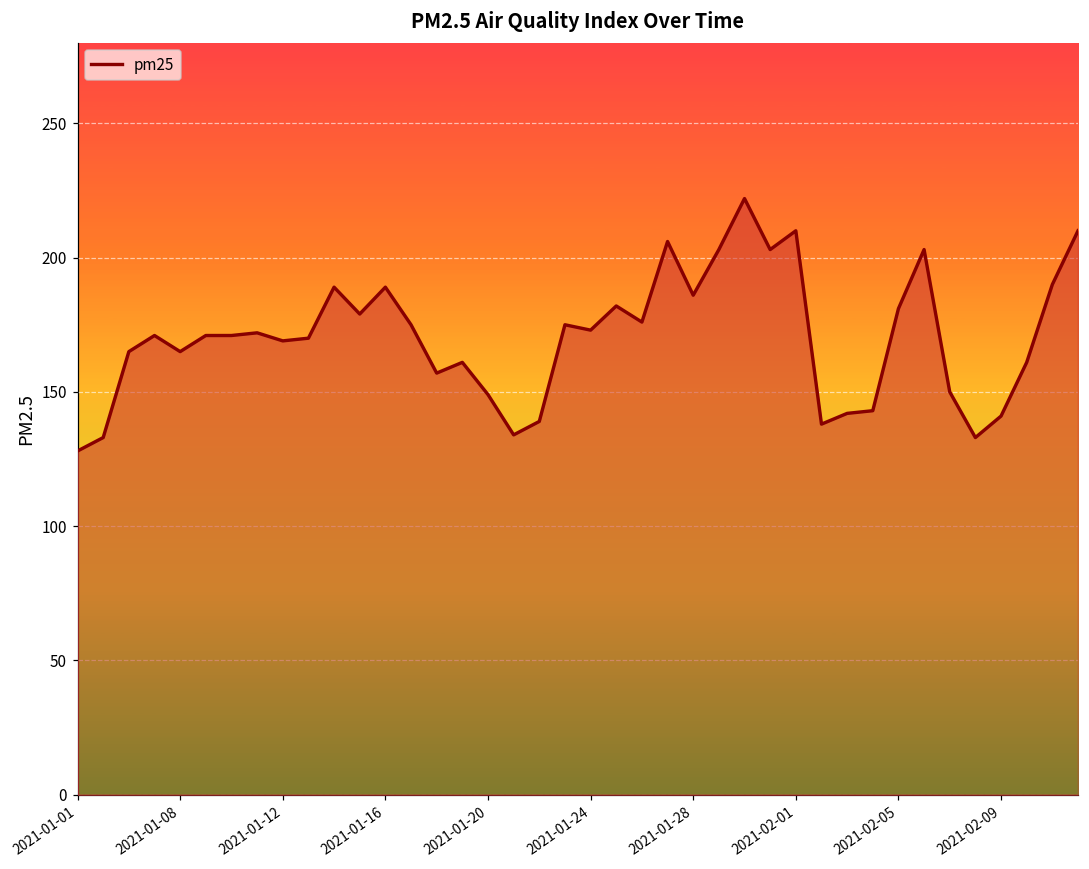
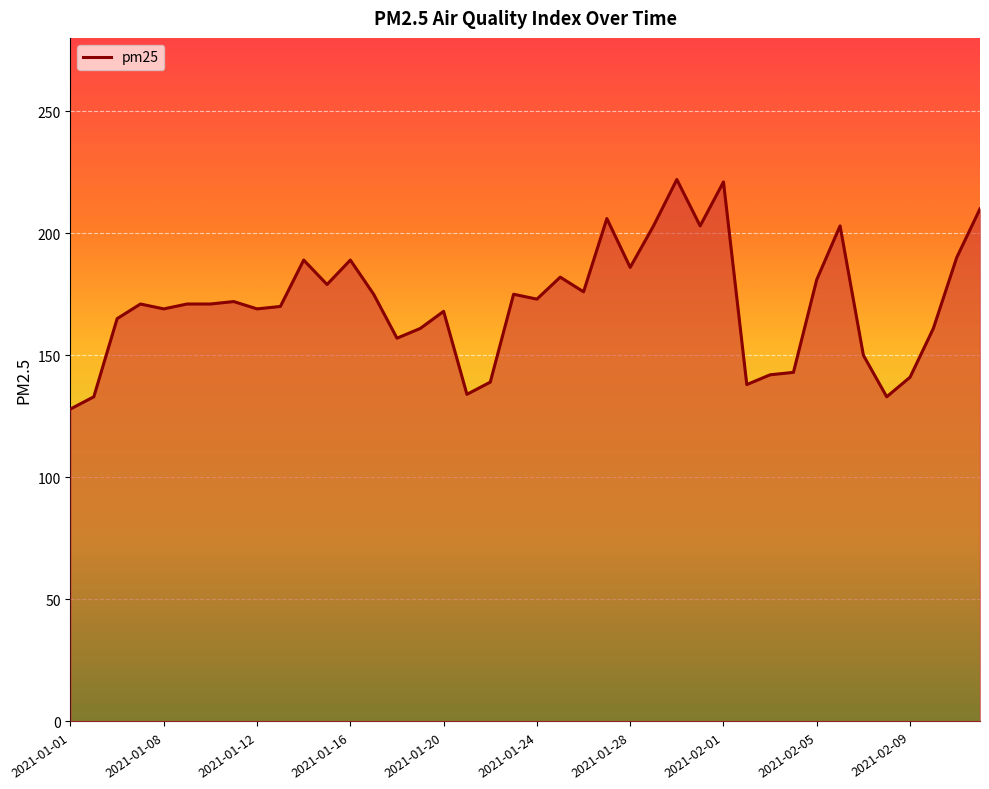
2021-01-08: 165 -> 169
2021-01-20: 149 -> 168
2021-02-01: 210 -> 221
